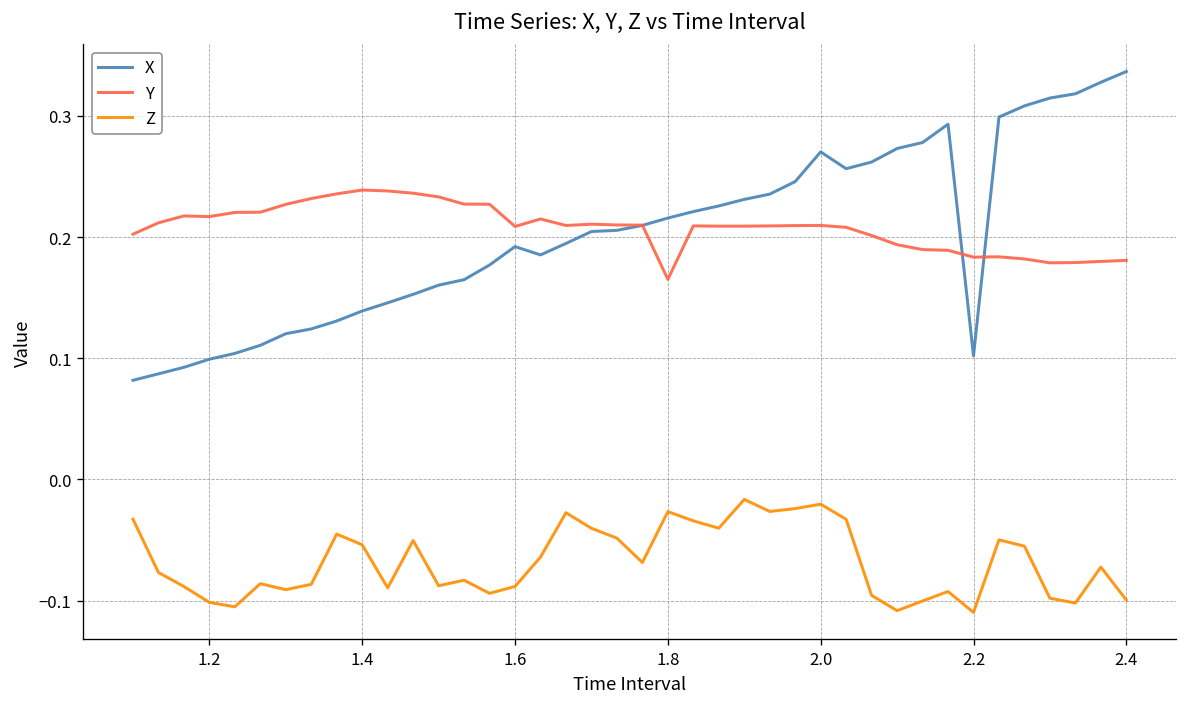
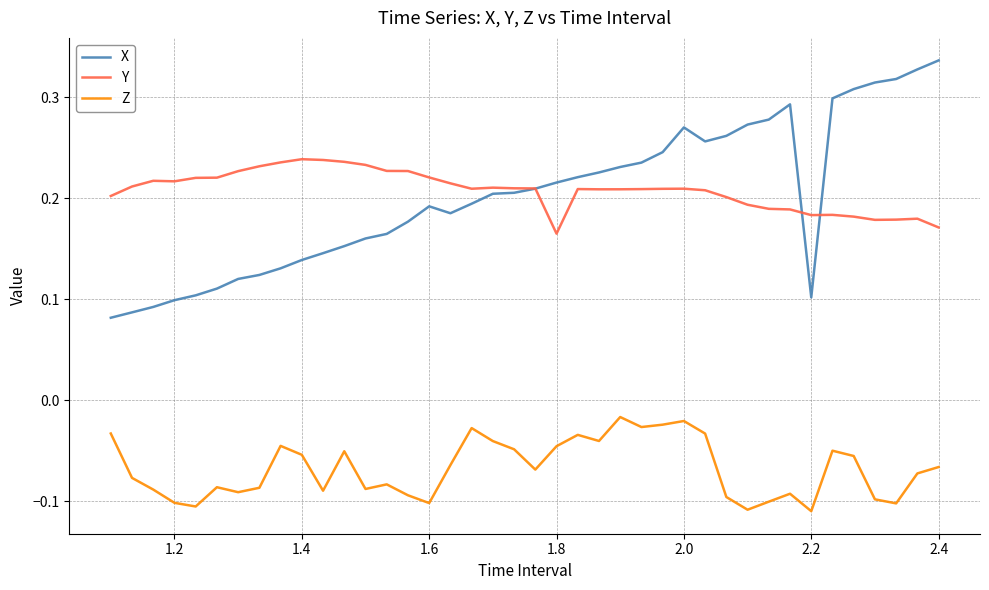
Y, 1.6: 0.209 -> 0.221
Z, 1.6: -0.088 -> -0.102
Z, 1.8: -0.027 -> -0.045
Y, 2.4: 0.181 -> 0.171
Z, 2.4: -0.099 -> -0.066
